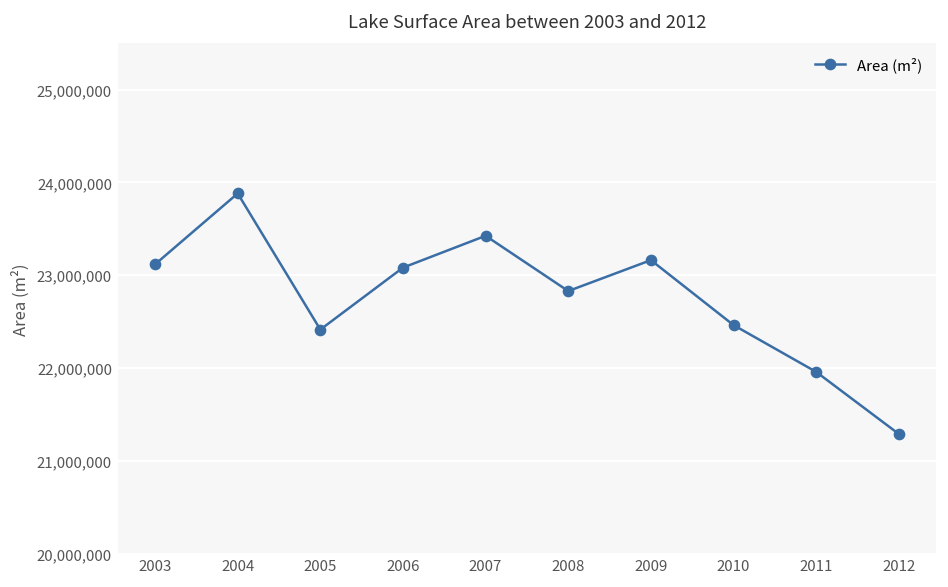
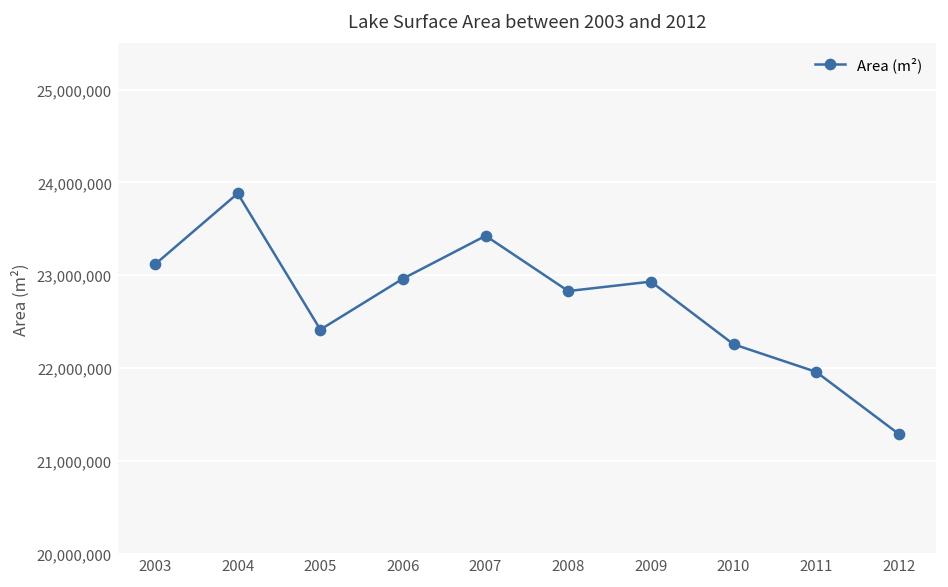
2006: 23,100,000 -> 23,000,000
2009: 23,200,000 -> 22,900,000
2010: 22,500,000 -> 22,300,000
